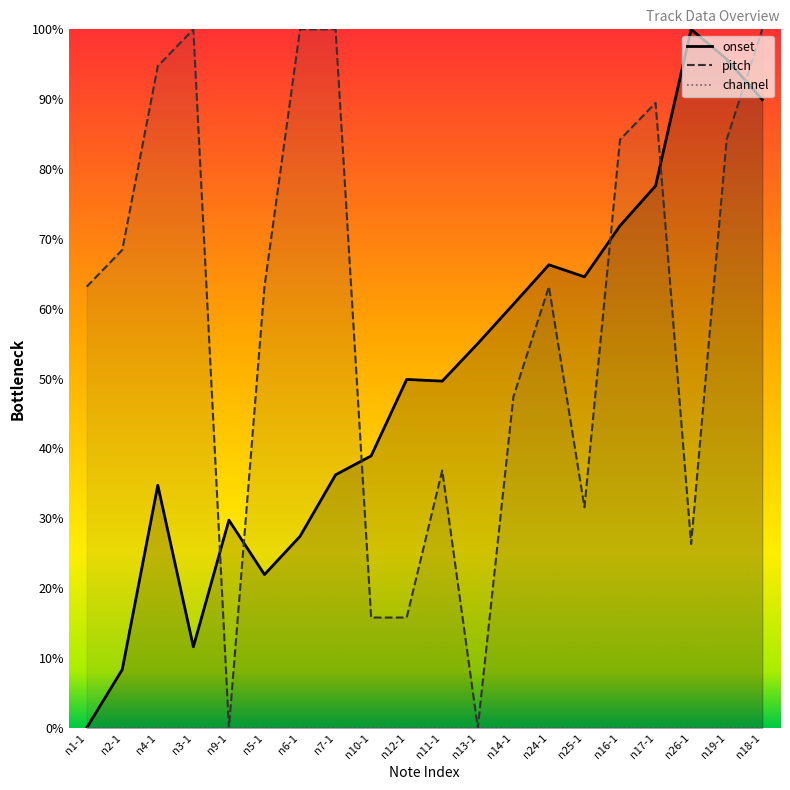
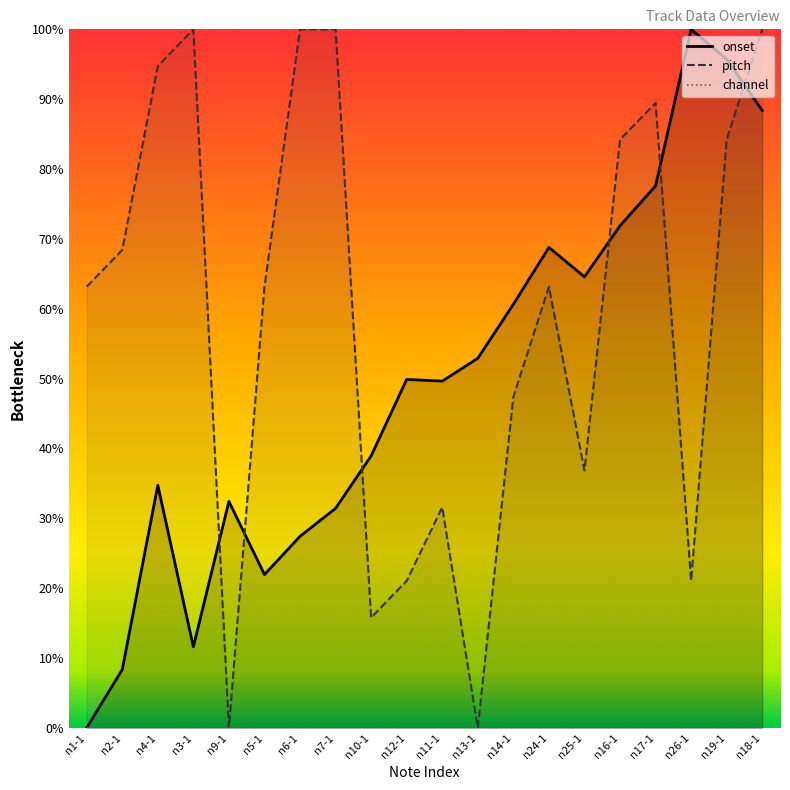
onset, n9-1: 30% -> 32%
onset, n7-1: 36% -> 31%
pitch, n12-1: 16% -> 21%
pitch, n11-1: 37% -> 32%
onset, n13-1: 55% -> 53%
onset, n24-1: 66% -> 69%
pitch, n25-1: 32% -> 37%
pitch, n26-1: 26% -> 21%
onset, n18-1: 90% -> 88%
